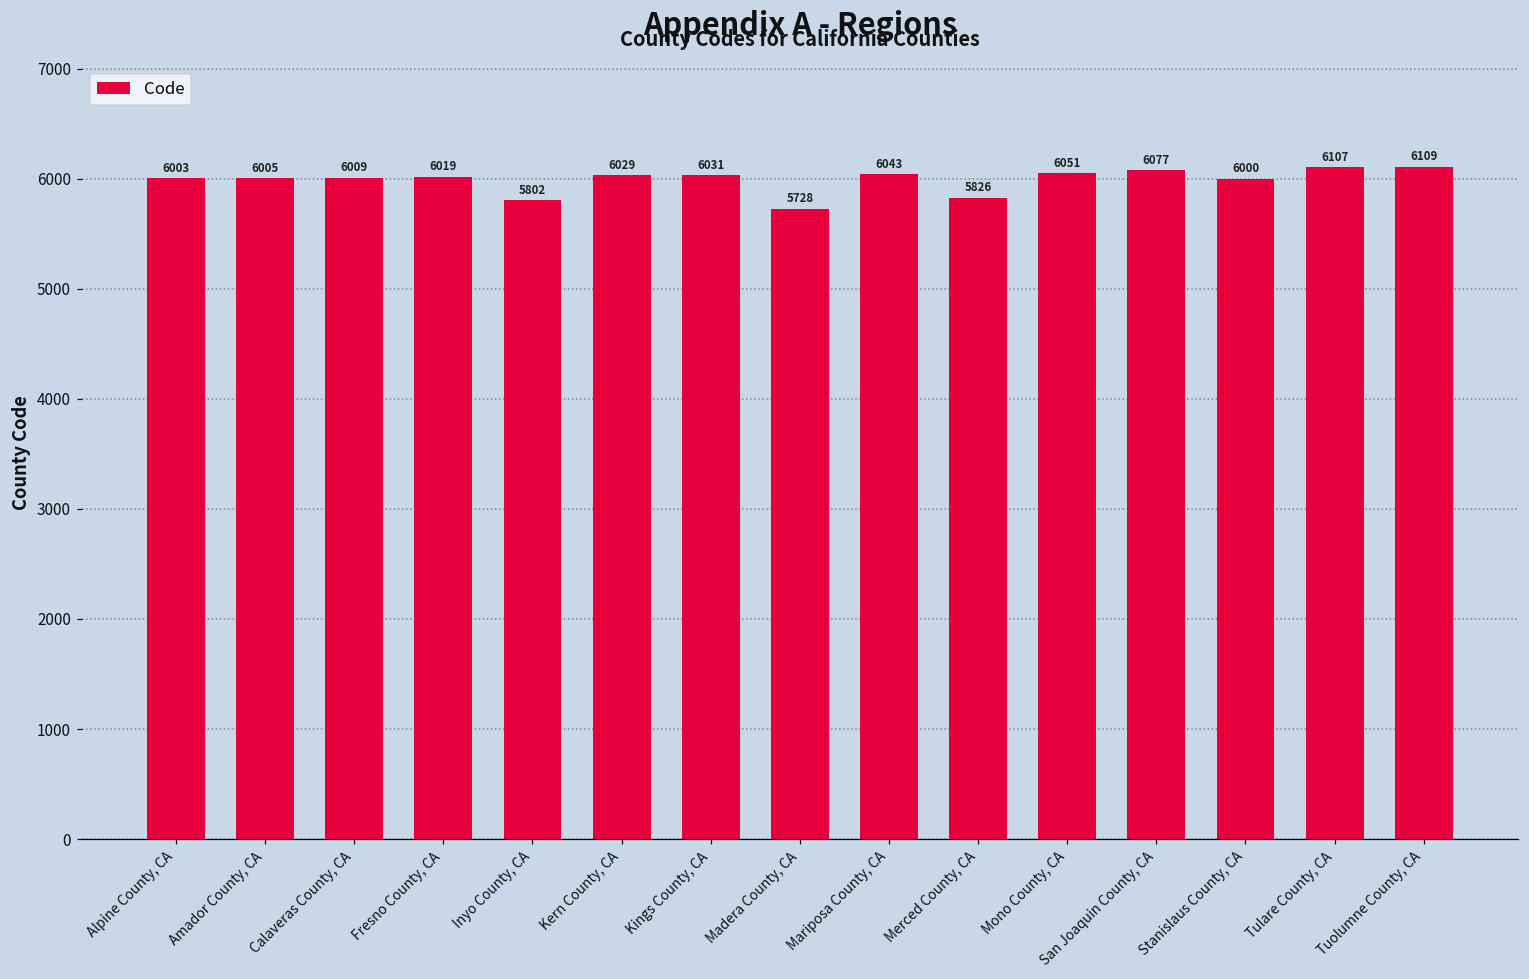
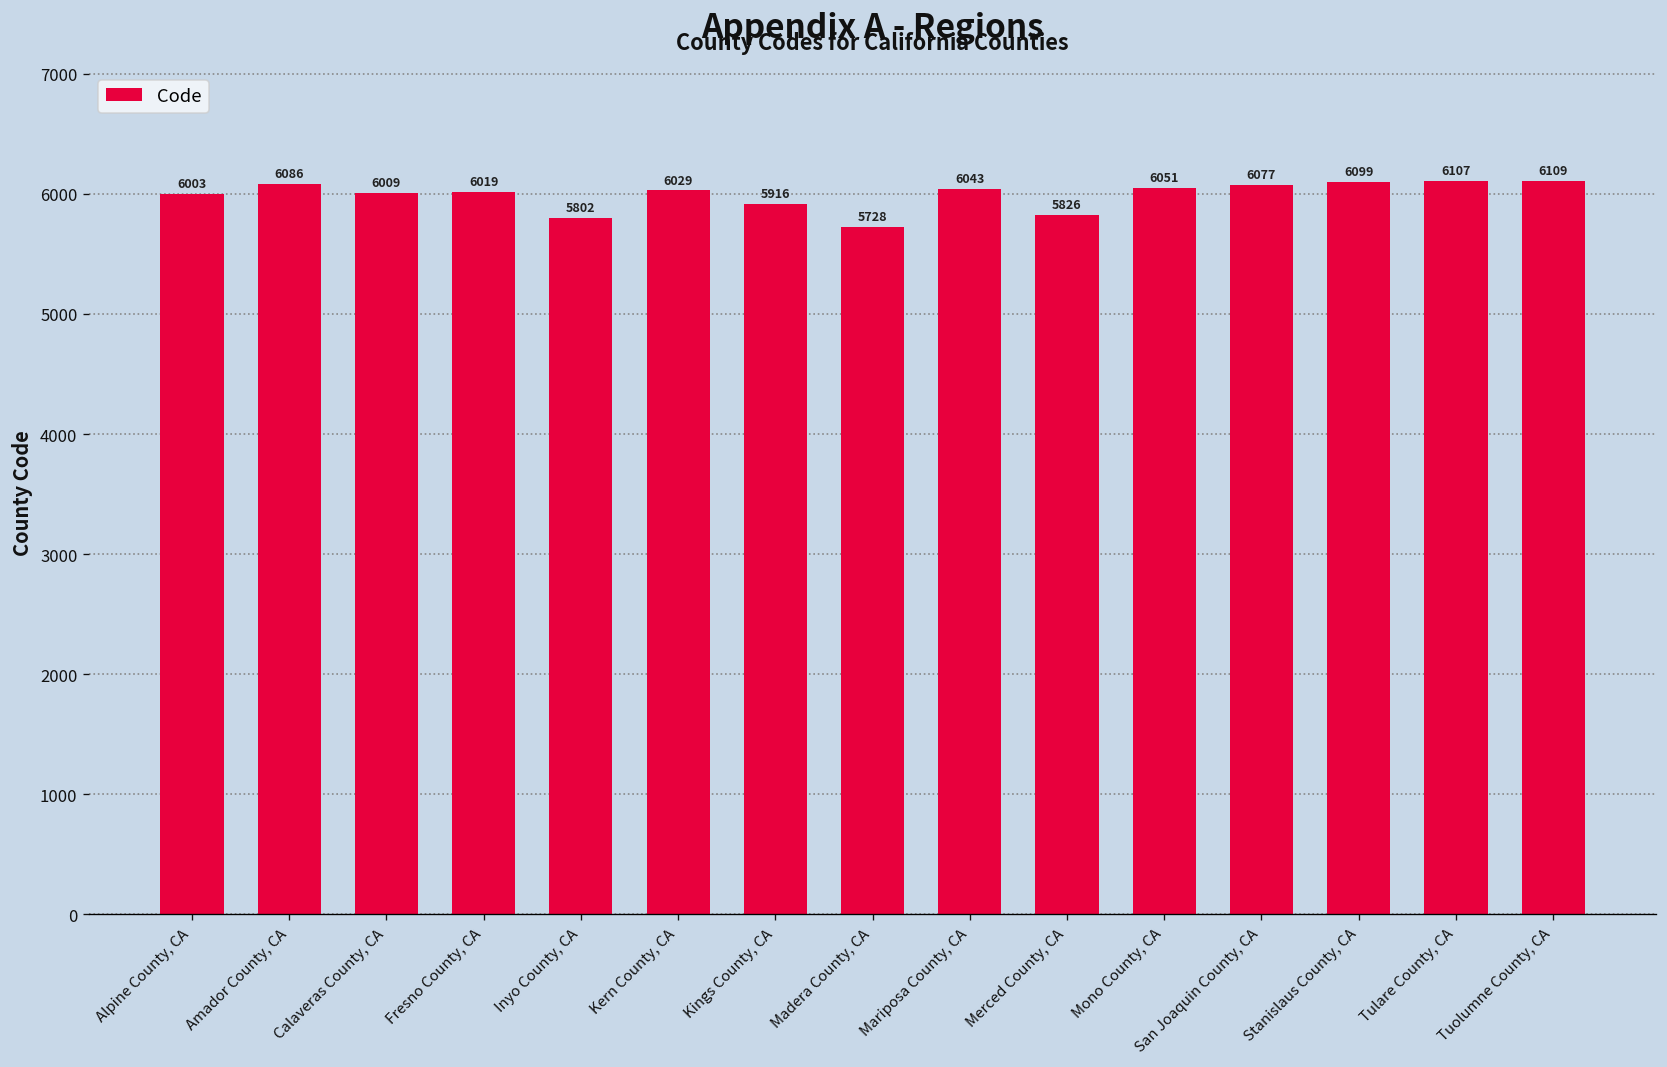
Amador County, CA: 6005 -> 6086
Kings County, CA: 6031 -> 5916
Stanislaus County, CA: 6000 -> 6099
